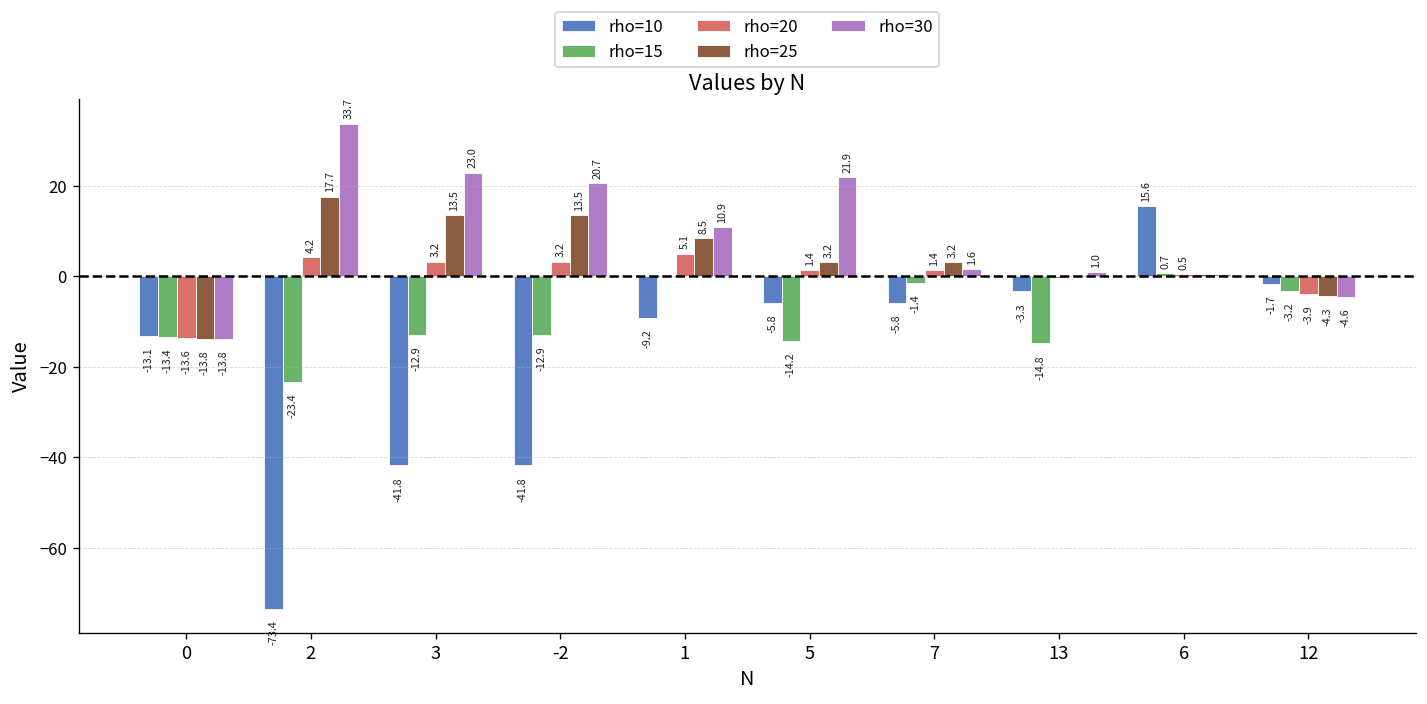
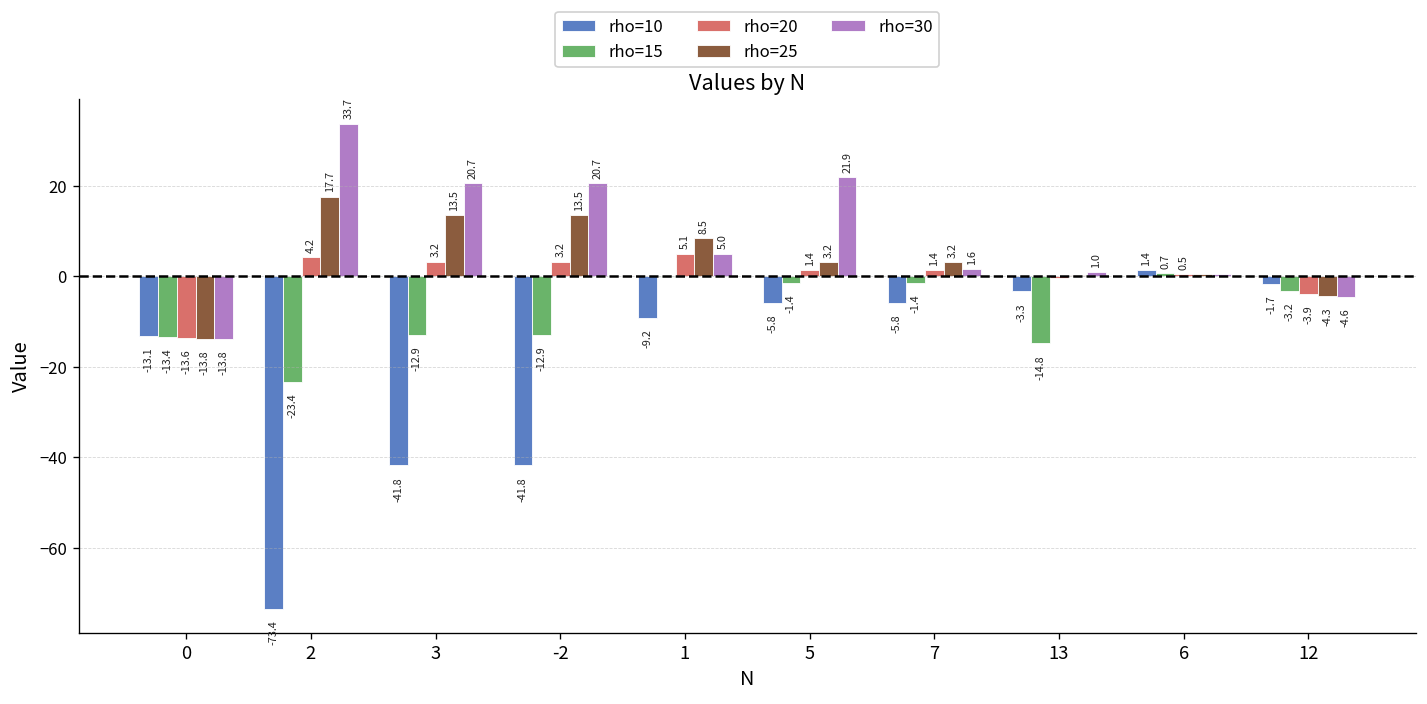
rho=30, 3: 23.0 -> 20.7
rho=30, 1: 10.9 -> 5.0
rho=15, 5: -14.2 -> -1.4
rho=10, 6: 15.6 -> 1.4
